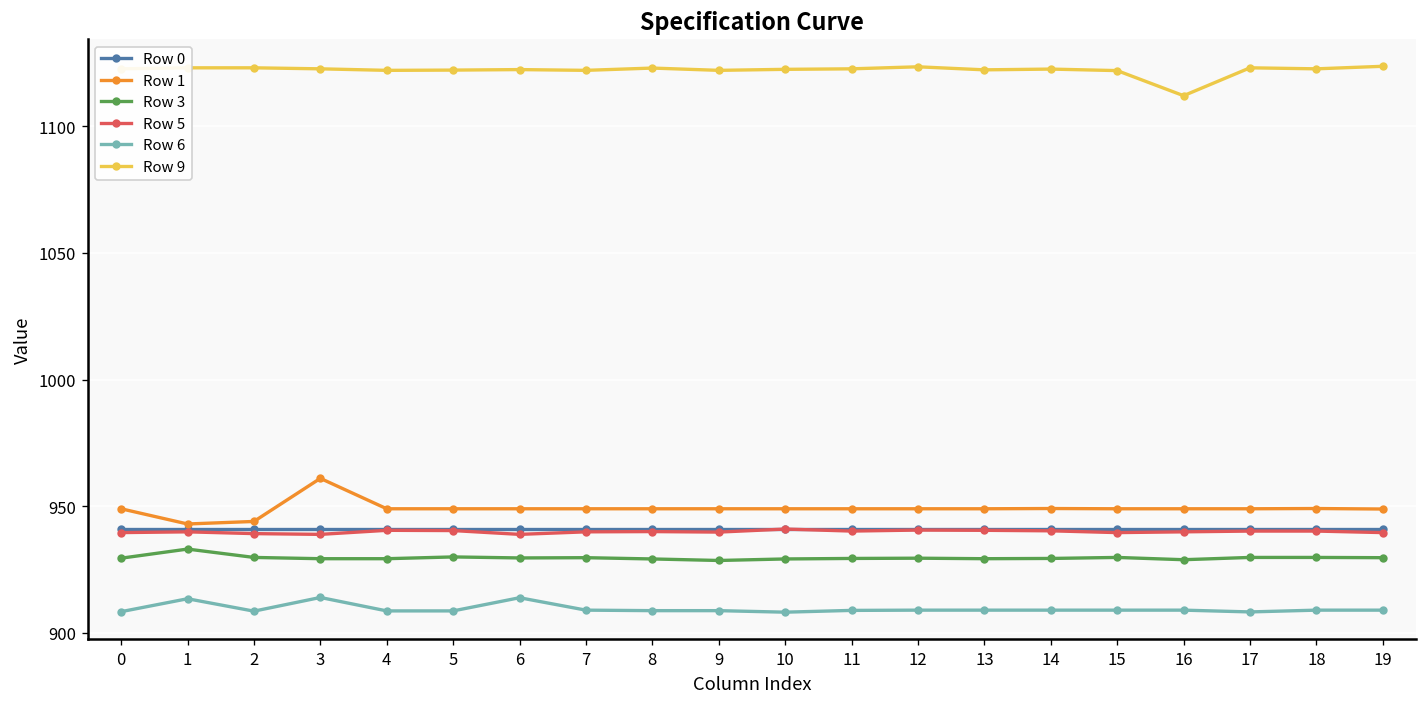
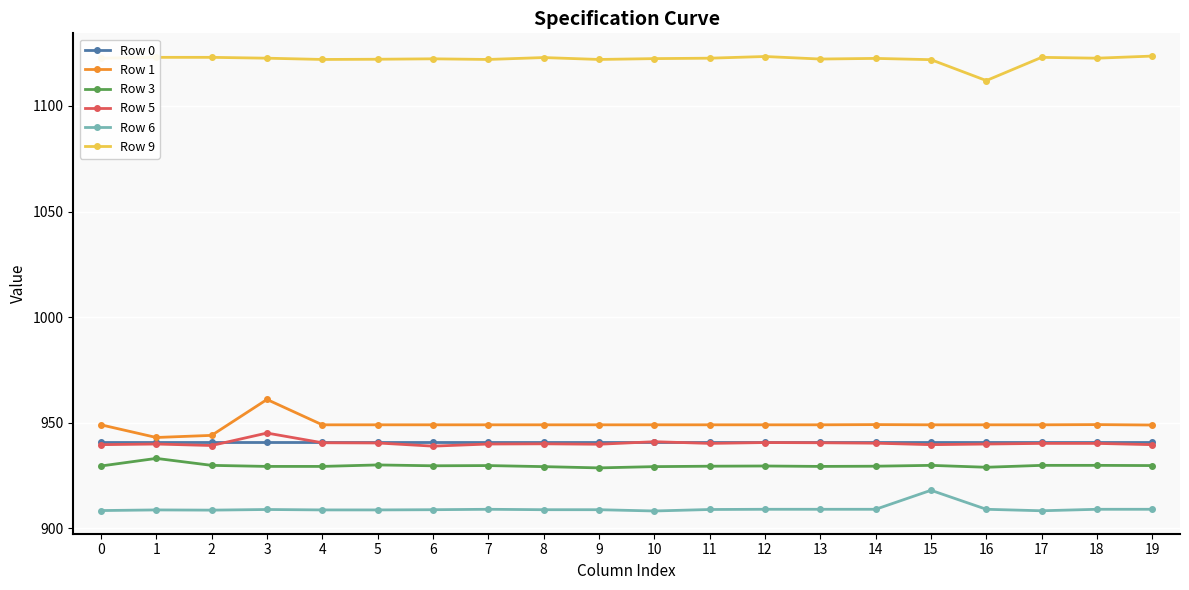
Row 6, 1: 914 -> 909
Row 5, 3: 939 -> 945
Row 6, 3: 914 -> 909
Row 6, 6: 914 -> 909
Row 6, 15: 909 -> 918
